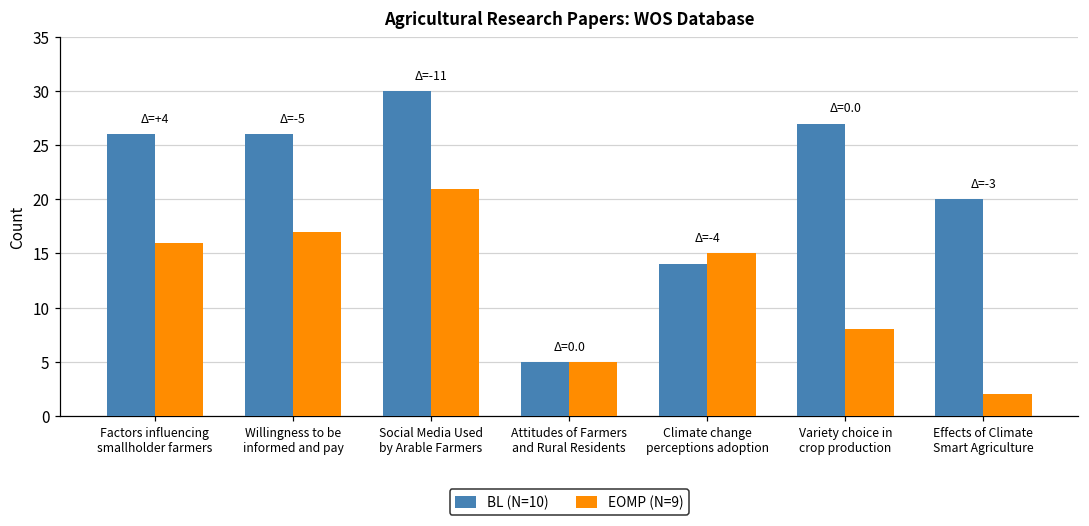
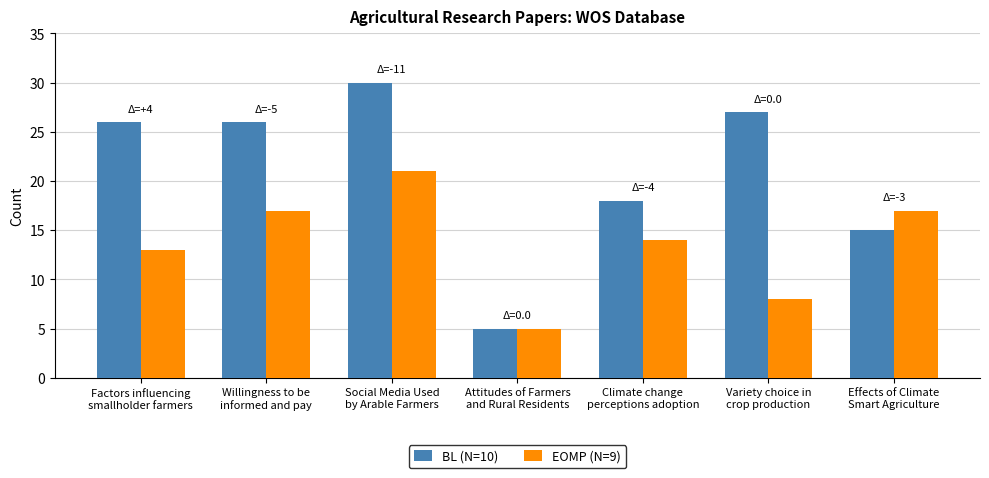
EOMP (N=9), Factors influencing smallholder farmers: 16 -> 13
BL (N=10), Climate change perceptions adoption: 14 -> 18
EOMP (N=9), Climate change perceptions adoption: 15 -> 14
BL (N=10), Effects of Climate Smart Agriculture: 20 -> 15
EOMP (N=9), Effects of Climate Smart Agriculture: 2 -> 17
